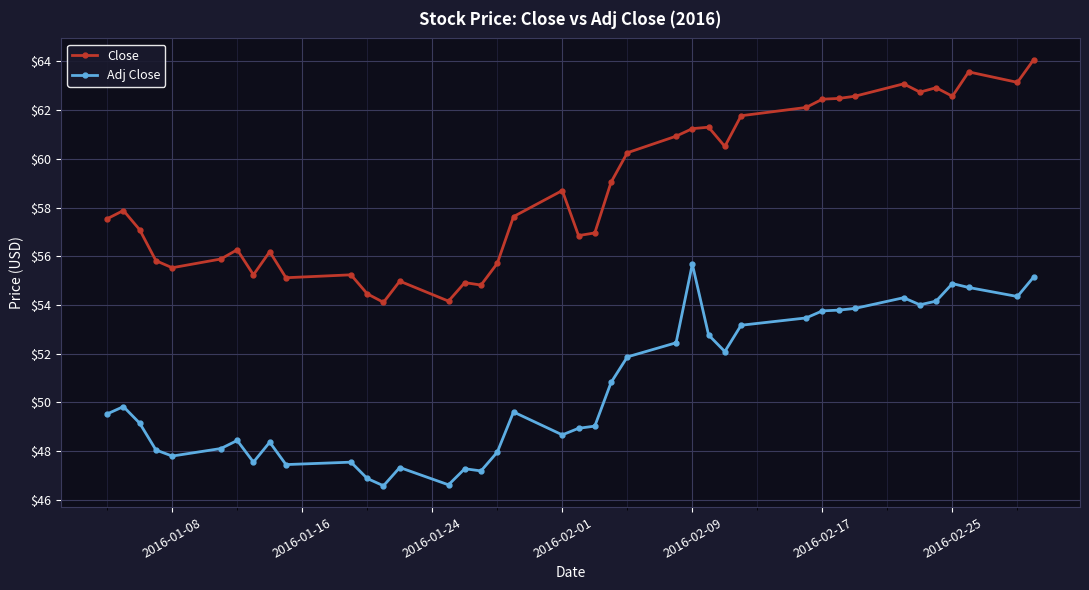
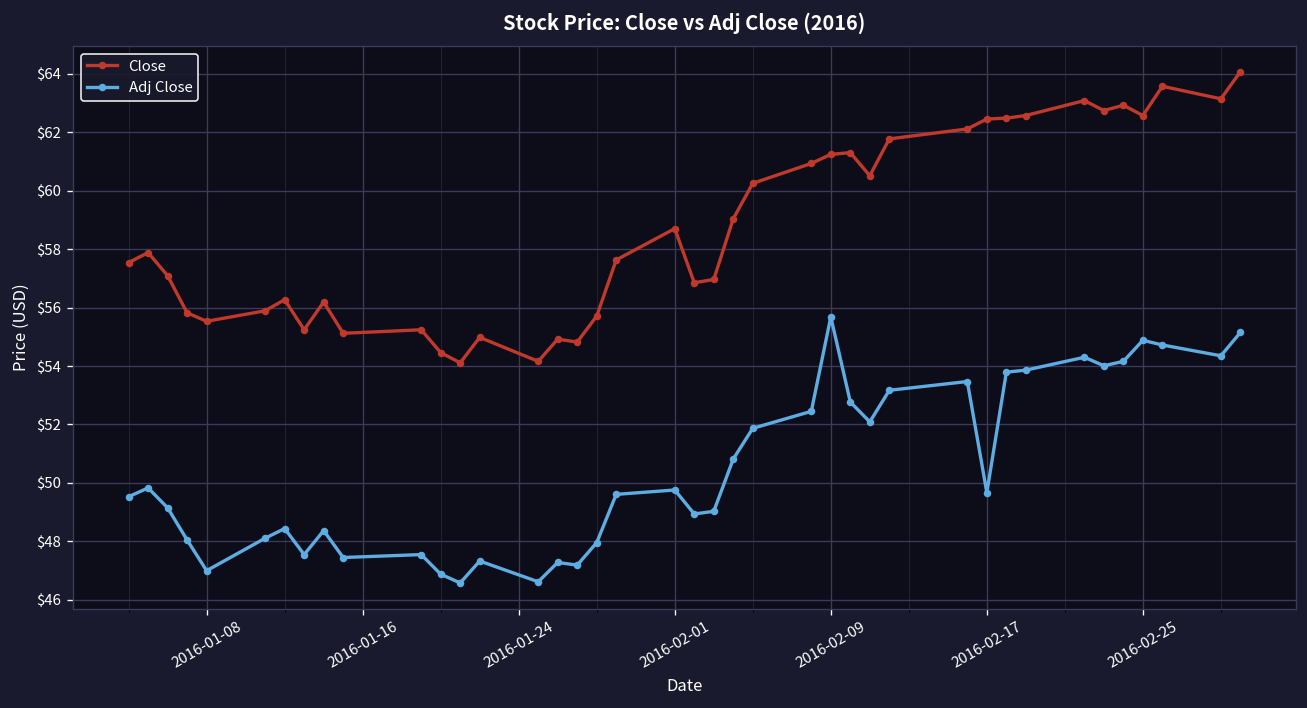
Adj Close, 2016-01-08: $47.8 -> $47.0
Adj Close, 2016-02-01: $48.7 -> $49.8
Adj Close, 2016-02-17: $53.8 -> $49.7
